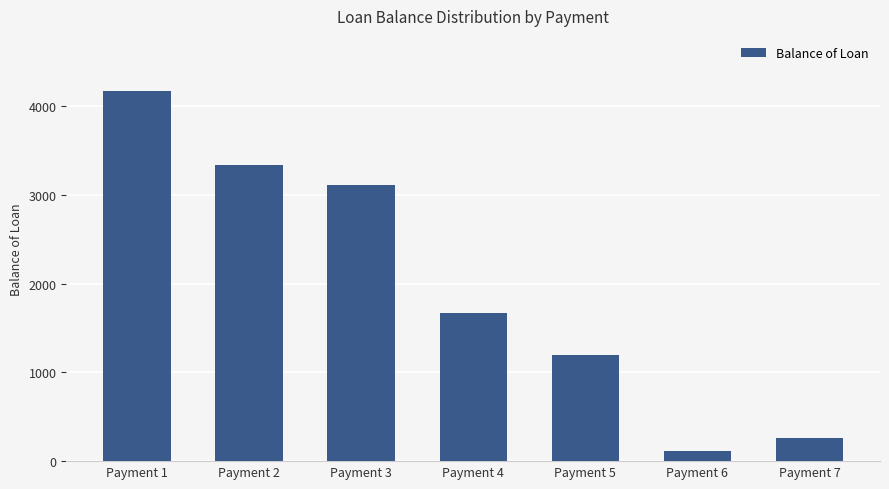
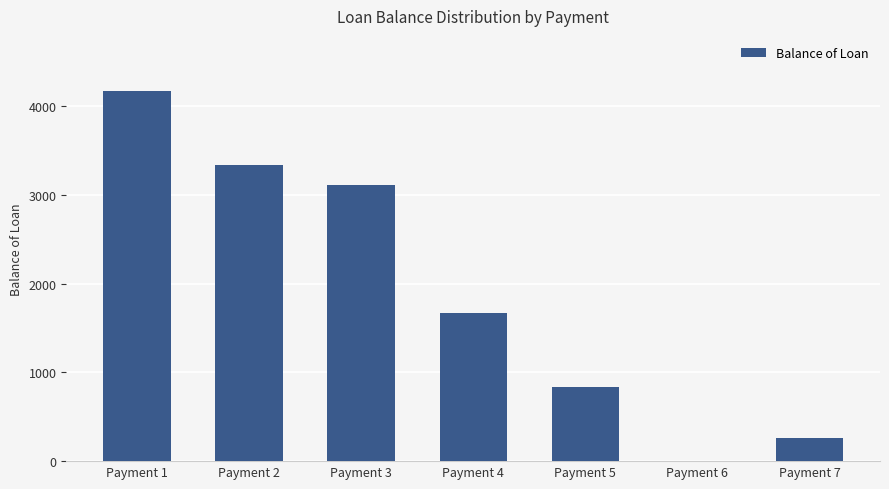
Payment 5: 1200 -> 800
Payment 6: 100 -> 0
